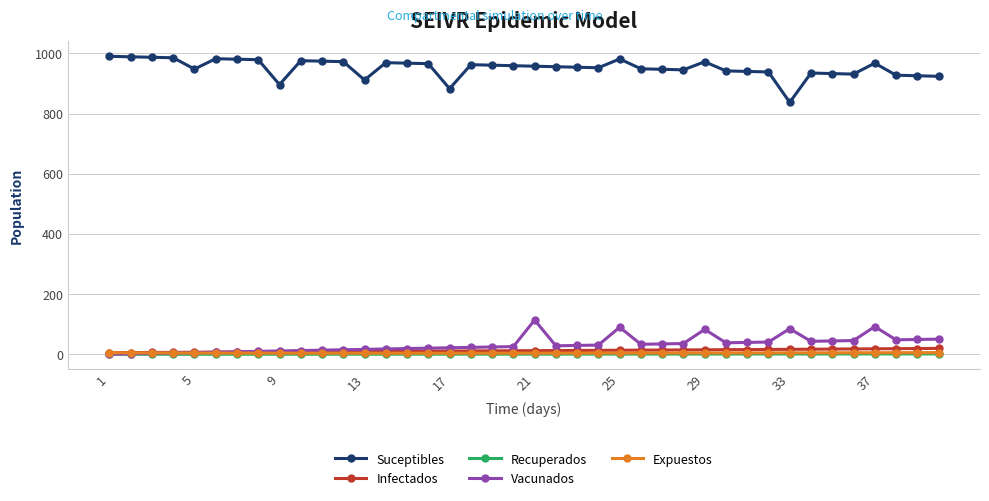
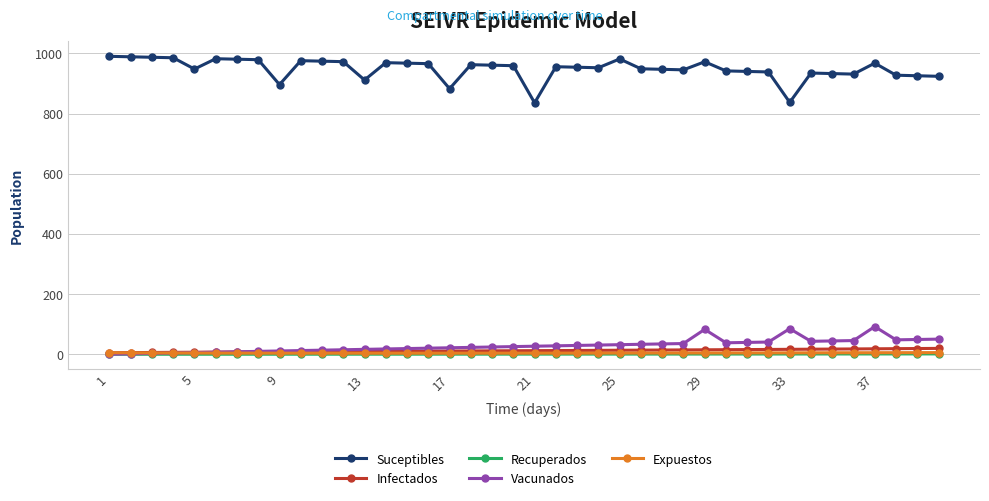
Suceptibles, 21: 960 -> 840
Vacunados, 21: 110 -> 30
Vacunados, 25: 90 -> 30
